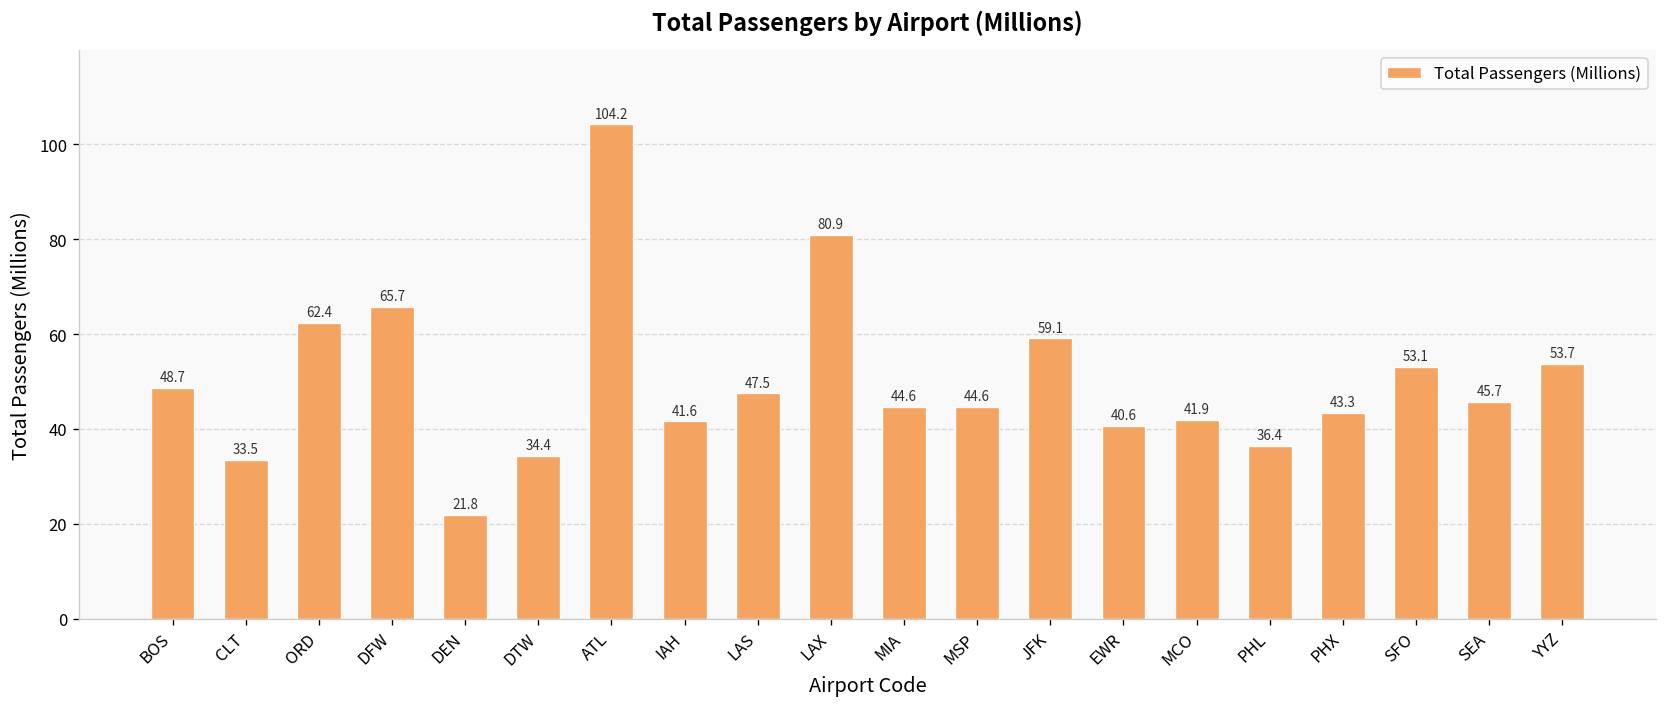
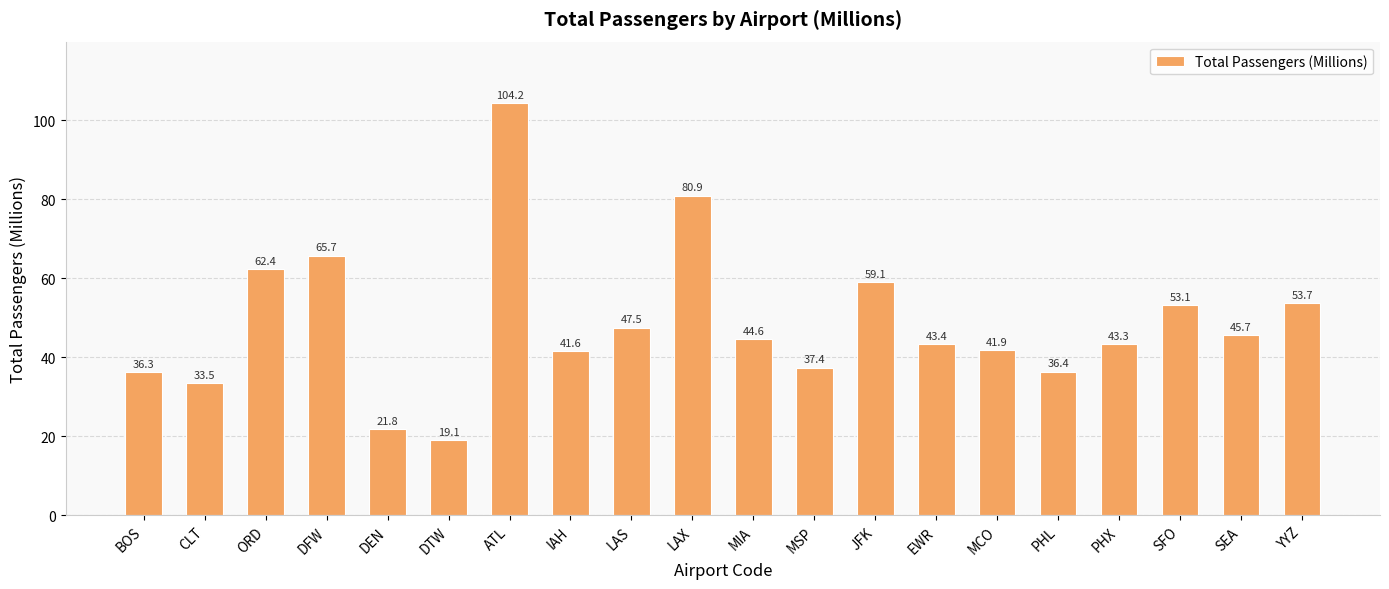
BOS: 48.7 -> 36.3
DTW: 34.4 -> 19.1
MSP: 44.6 -> 37.4
EWR: 40.6 -> 43.4
